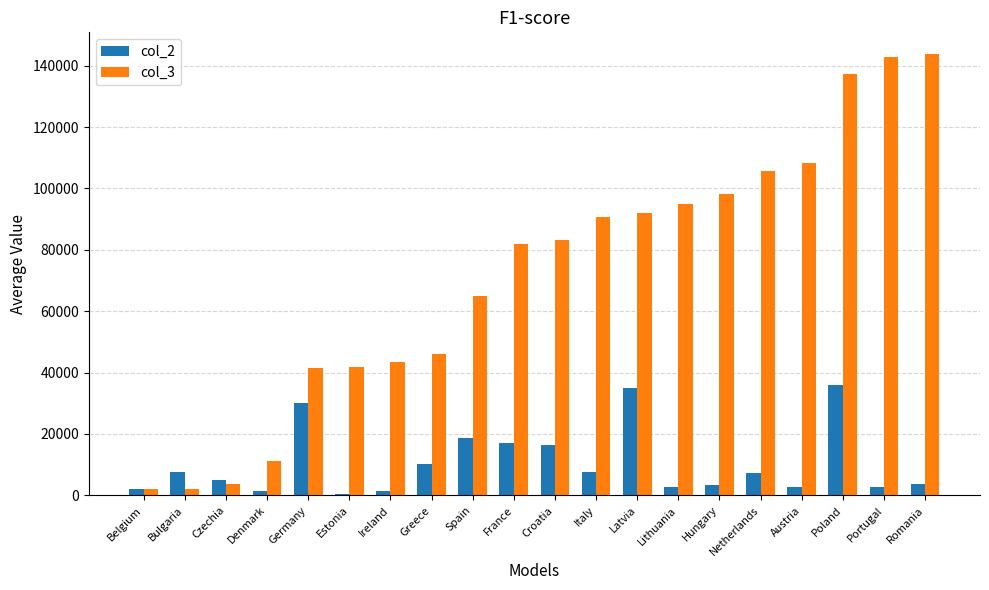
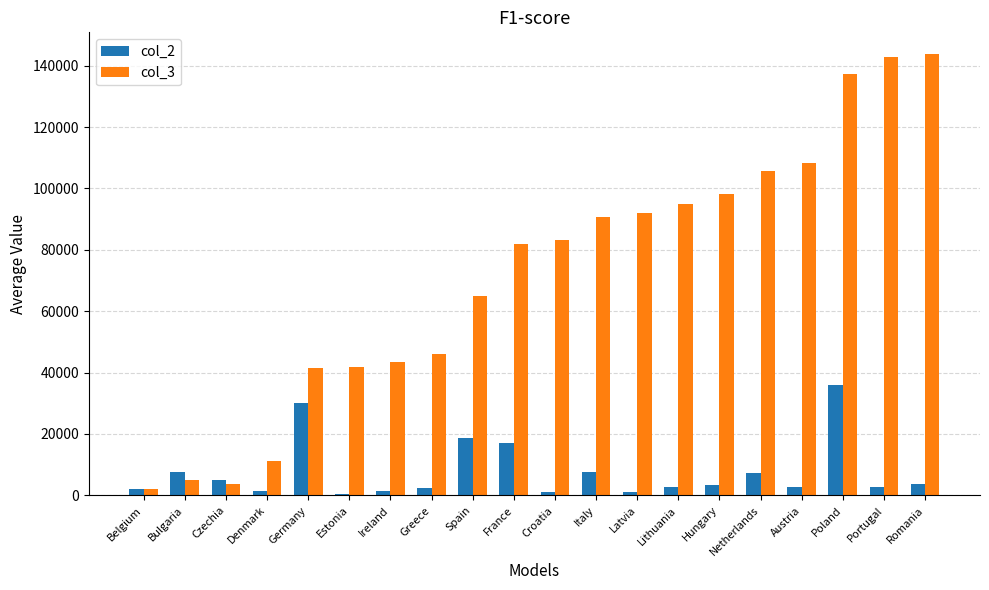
col_3, Bulgaria: 2000 -> 5000
col_2, Greece: 10000 -> 3000
col_2, Croatia: 16000 -> 1000
col_2, Latvia: 35000 -> 1000
